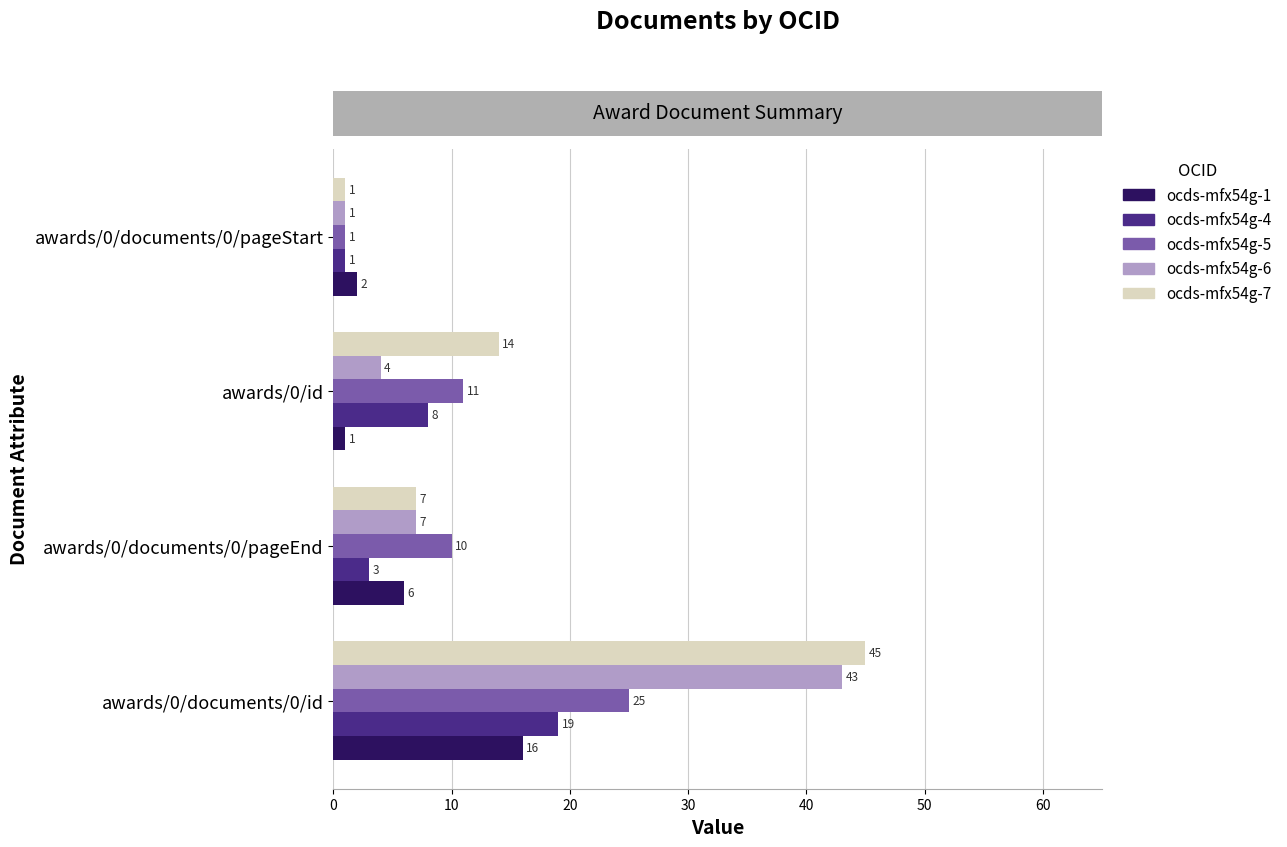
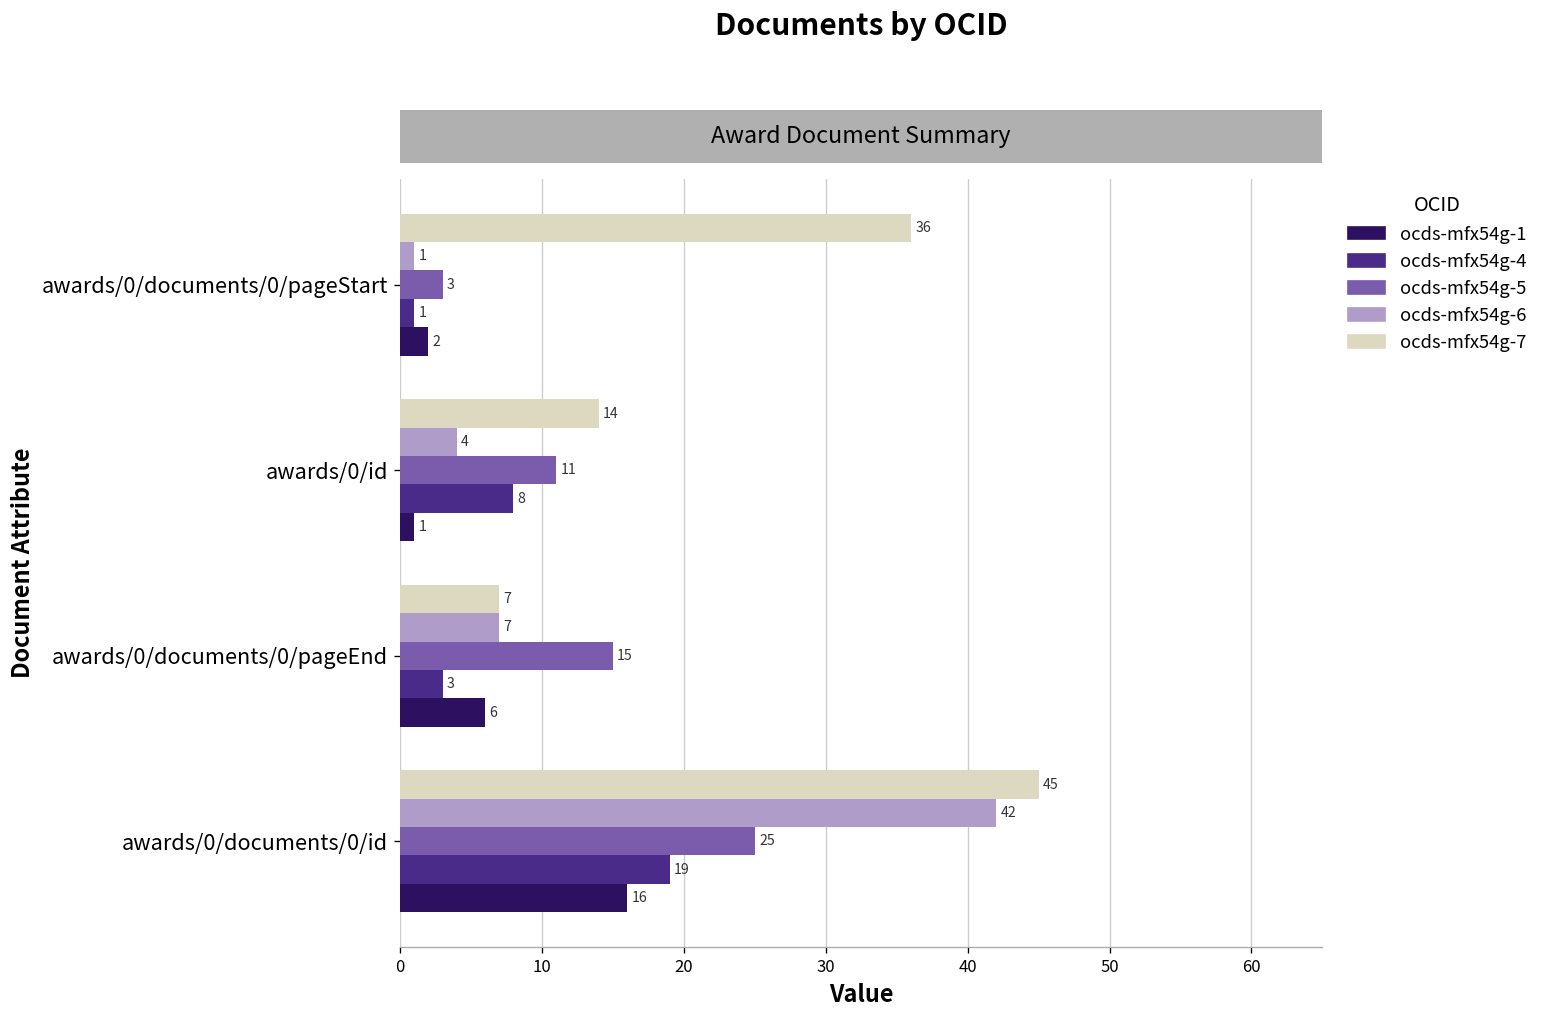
ocds-mfx54g-7, awards/0/documents/0/pageStart: 1 -> 36
ocds-mfx54g-5, awards/0/documents/0/pageStart: 1 -> 3
ocds-mfx54g-5, awards/0/documents/0/pageEnd: 10 -> 15
ocds-mfx54g-6, awards/0/documents/0/id: 43 -> 42
